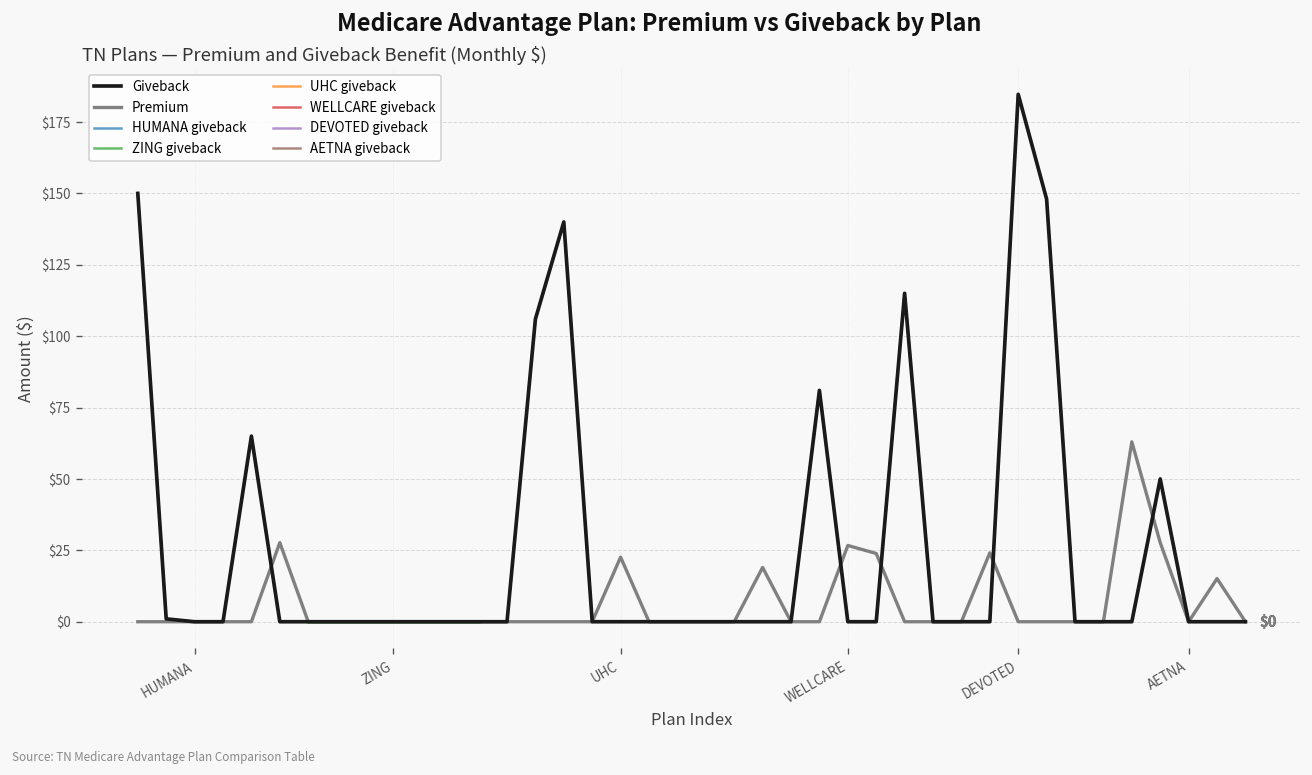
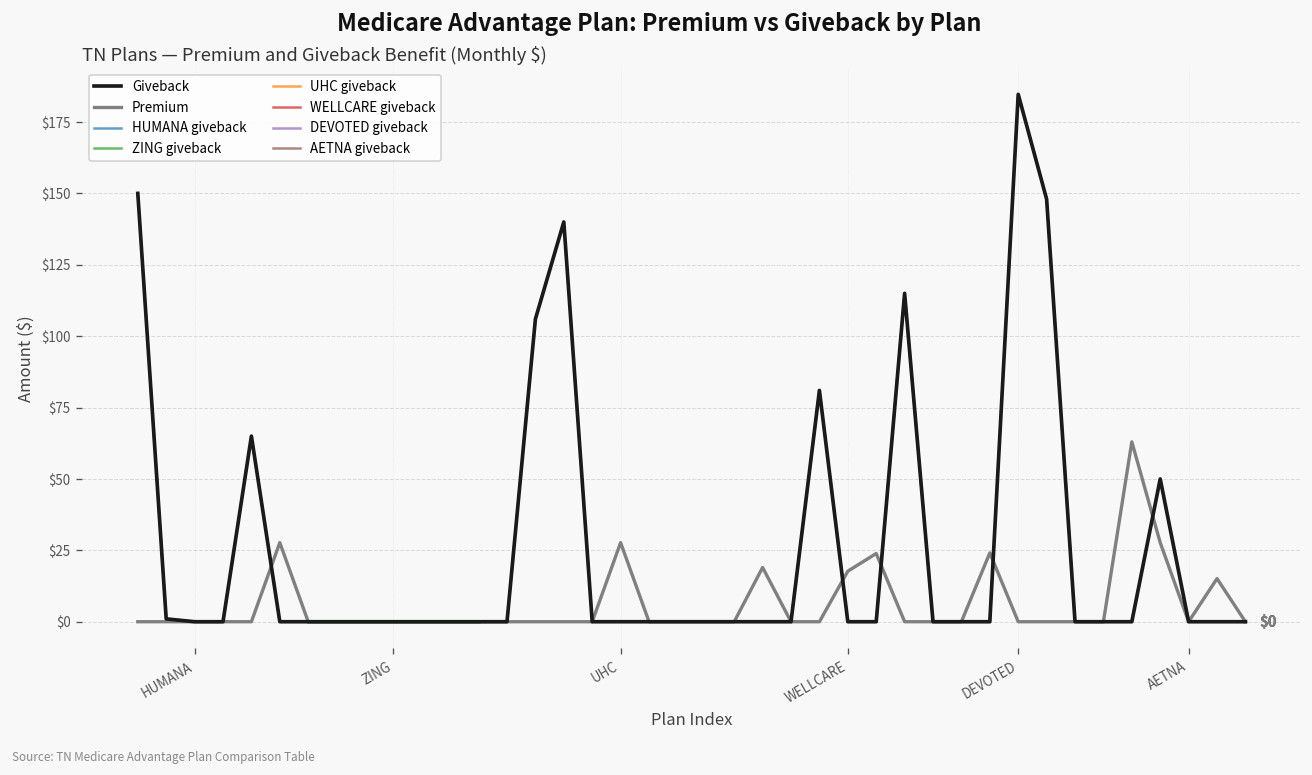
Premium, UHC: $23 -> $28
Premium, WELLCARE: $27 -> $18
